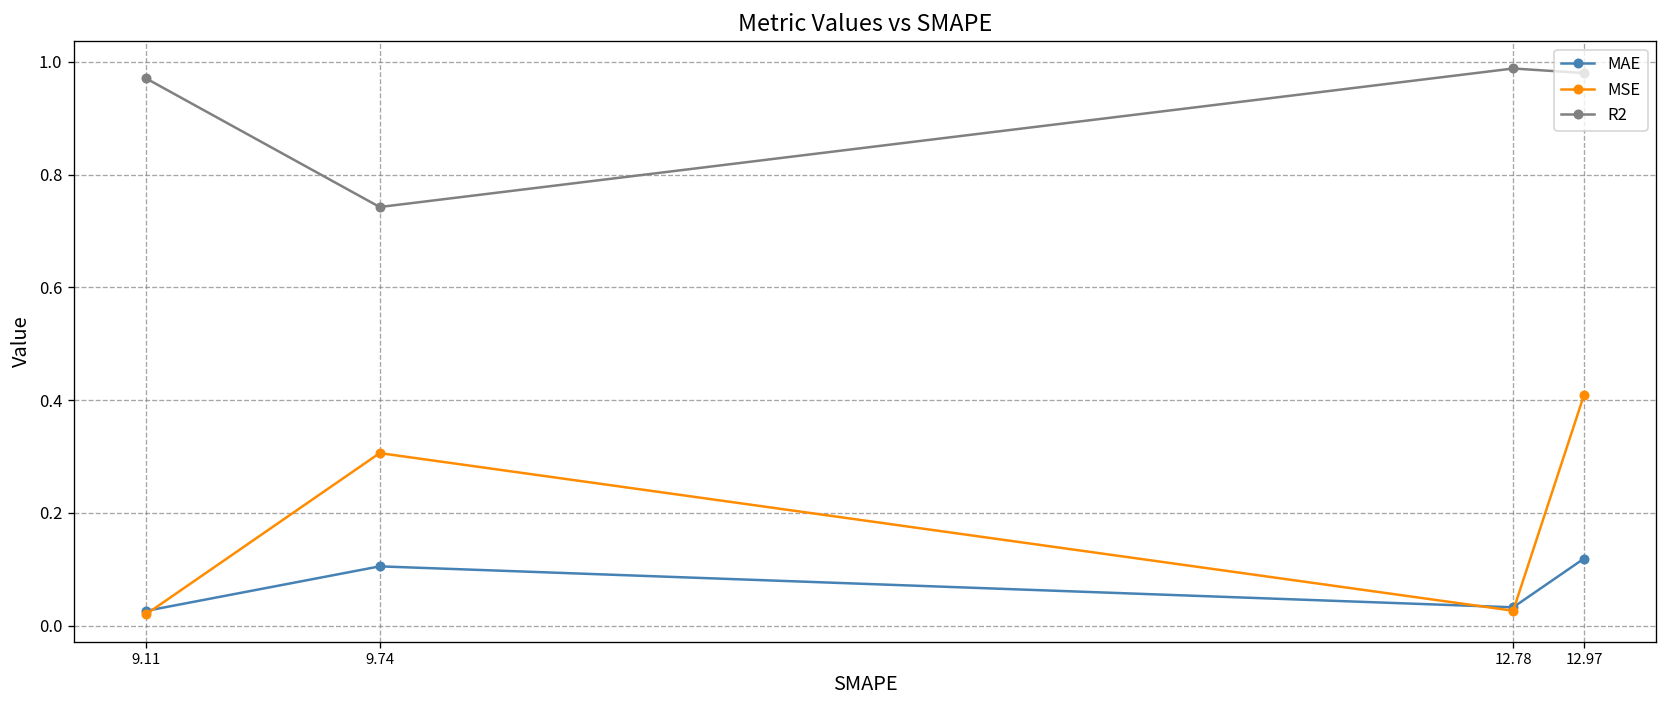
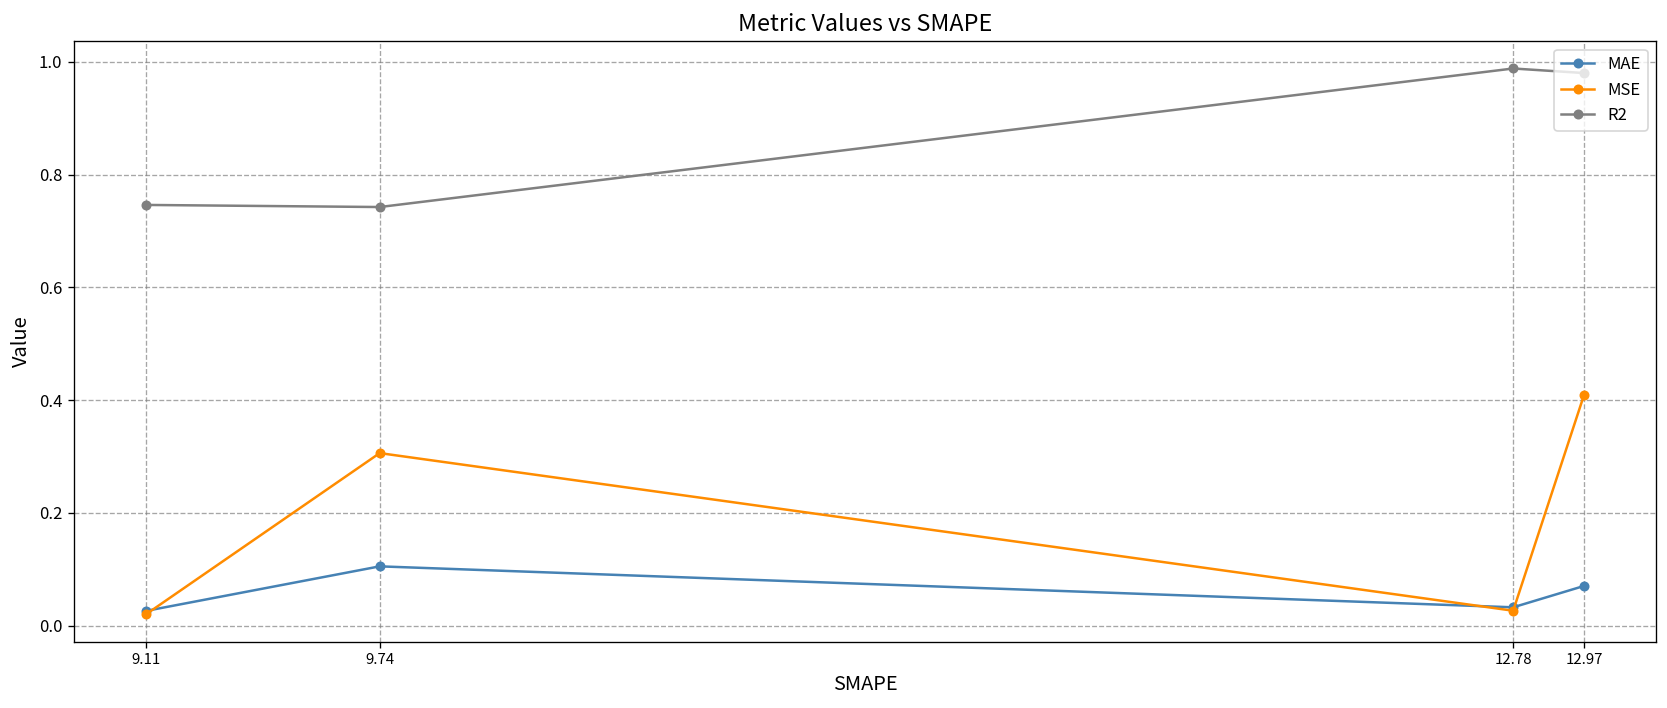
R2, 9.11: 0.97 -> 0.75
MAE, 12.97: 0.12 -> 0.07
